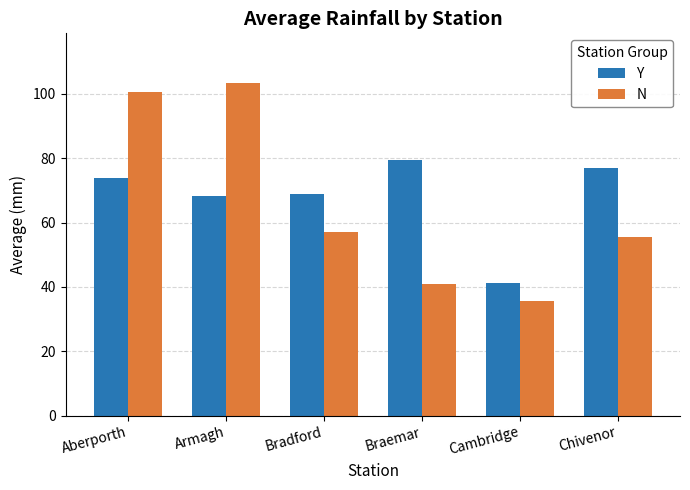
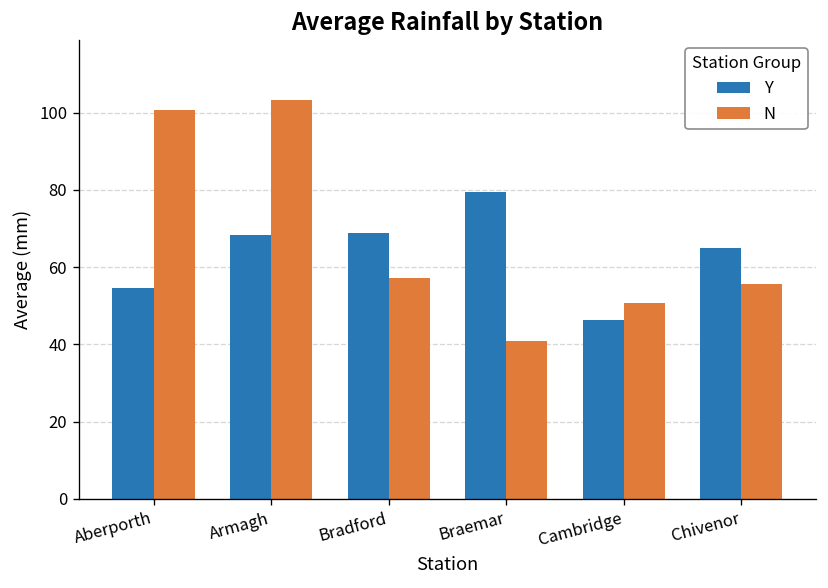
Y, Aberporth: 74 -> 55
Y, Cambridge: 41 -> 46
N, Cambridge: 36 -> 51
Y, Chivenor: 77 -> 65
